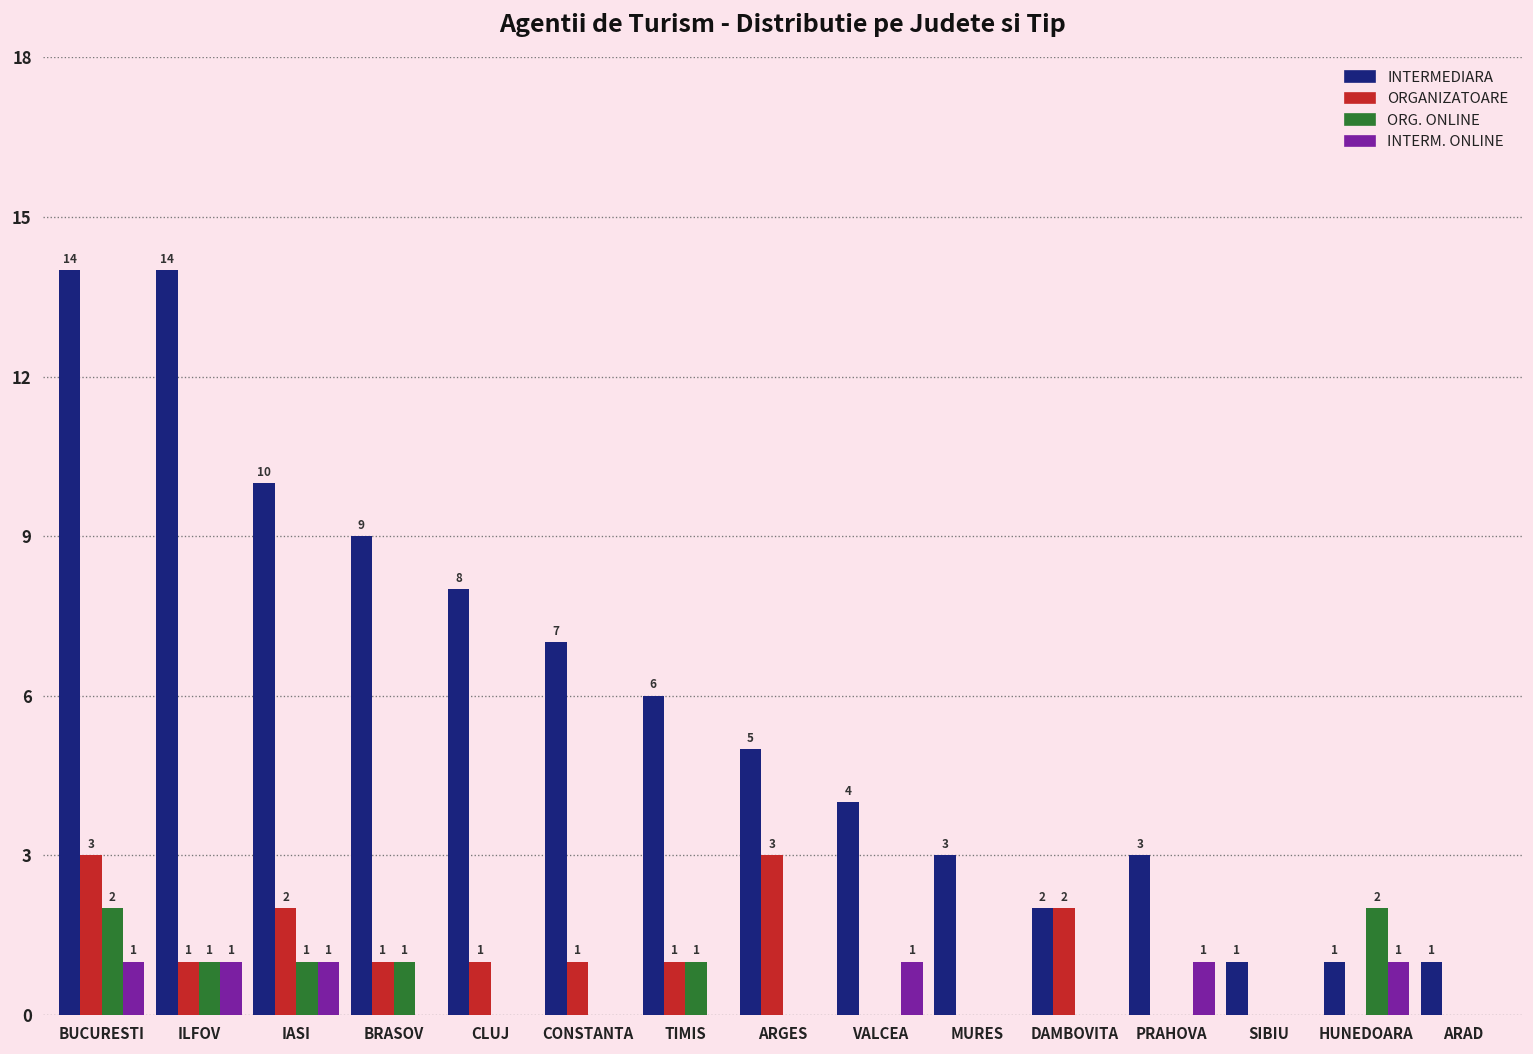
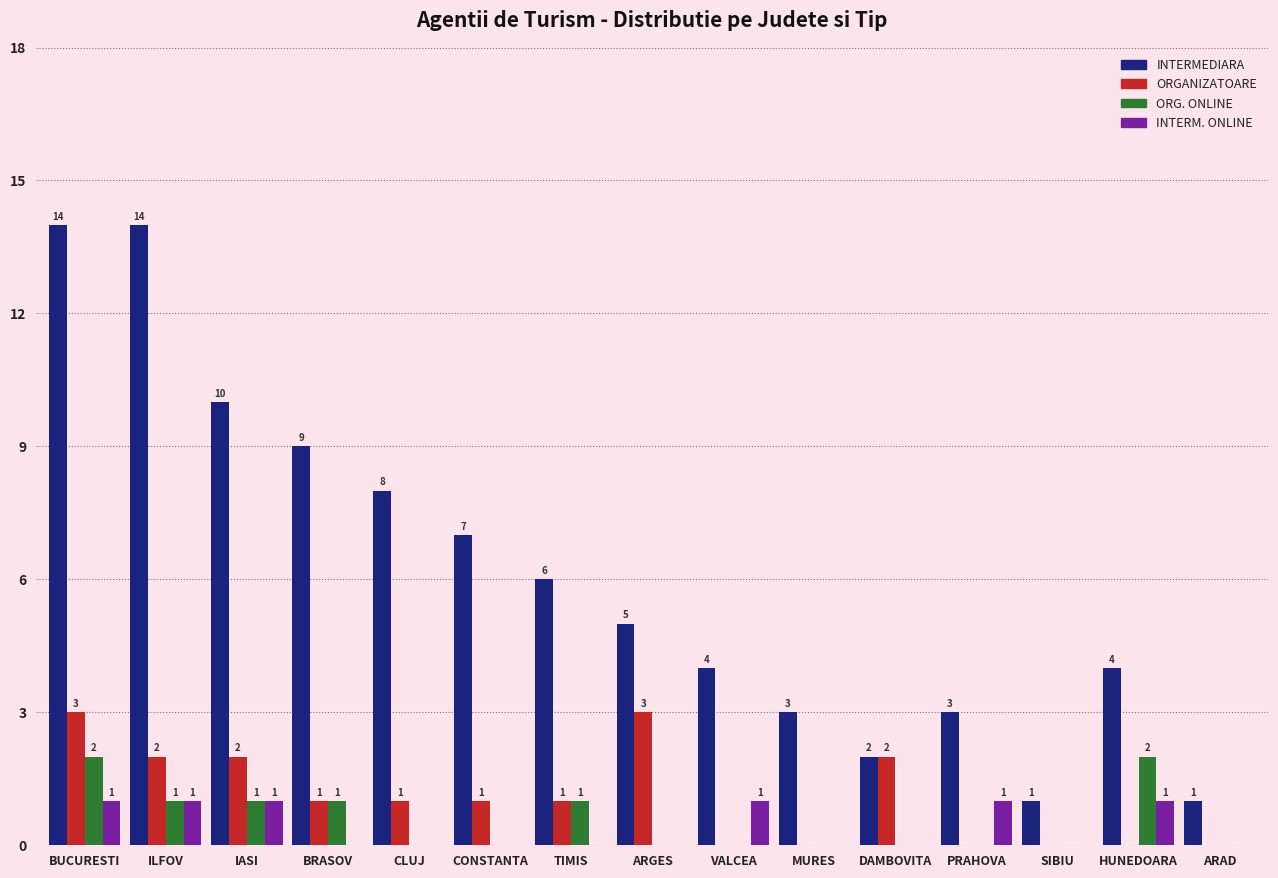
ORGANIZATOARE, ILFOV: 1 -> 2
INTERMEDIARA, HUNEDOARA: 1 -> 4
